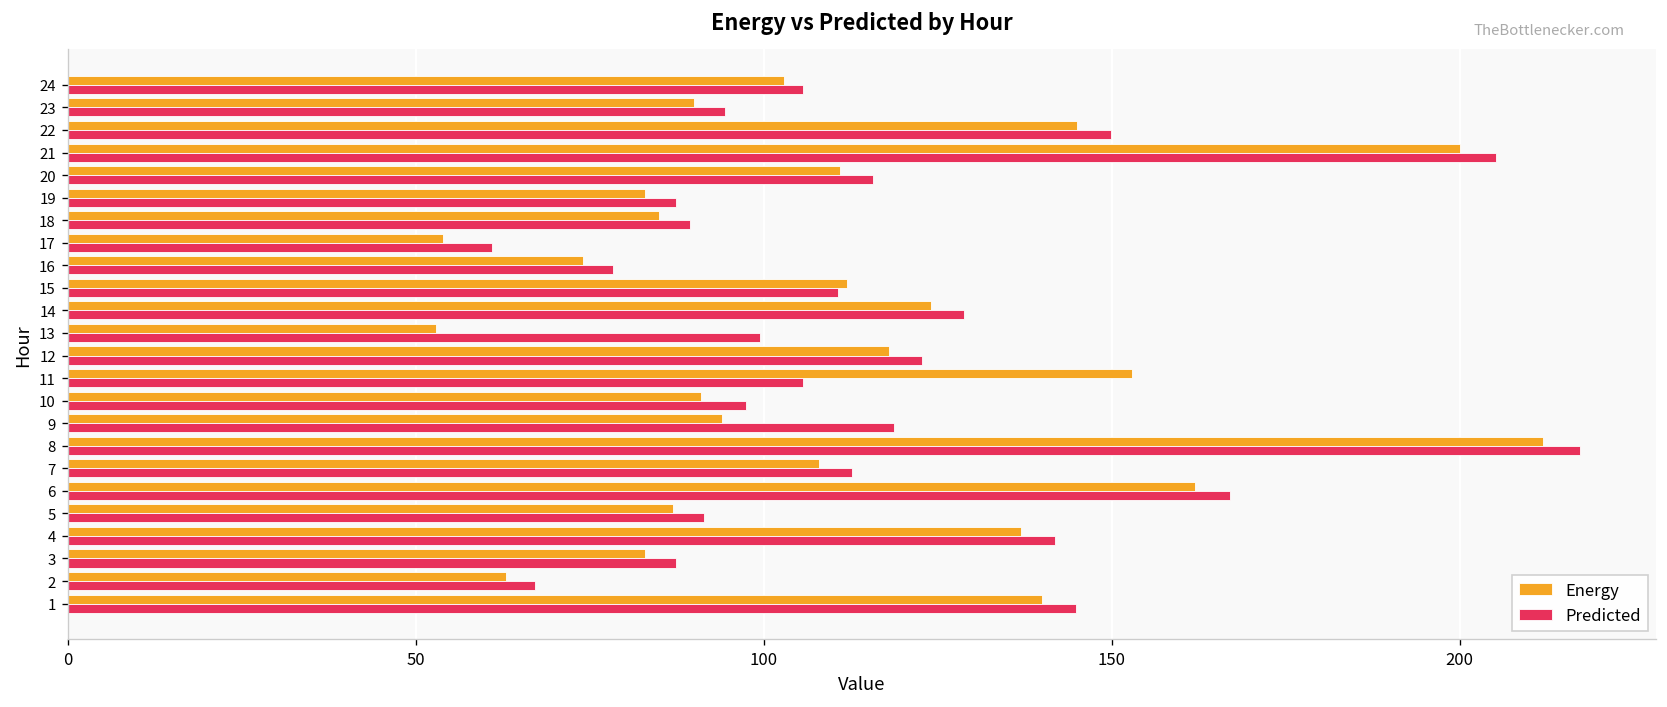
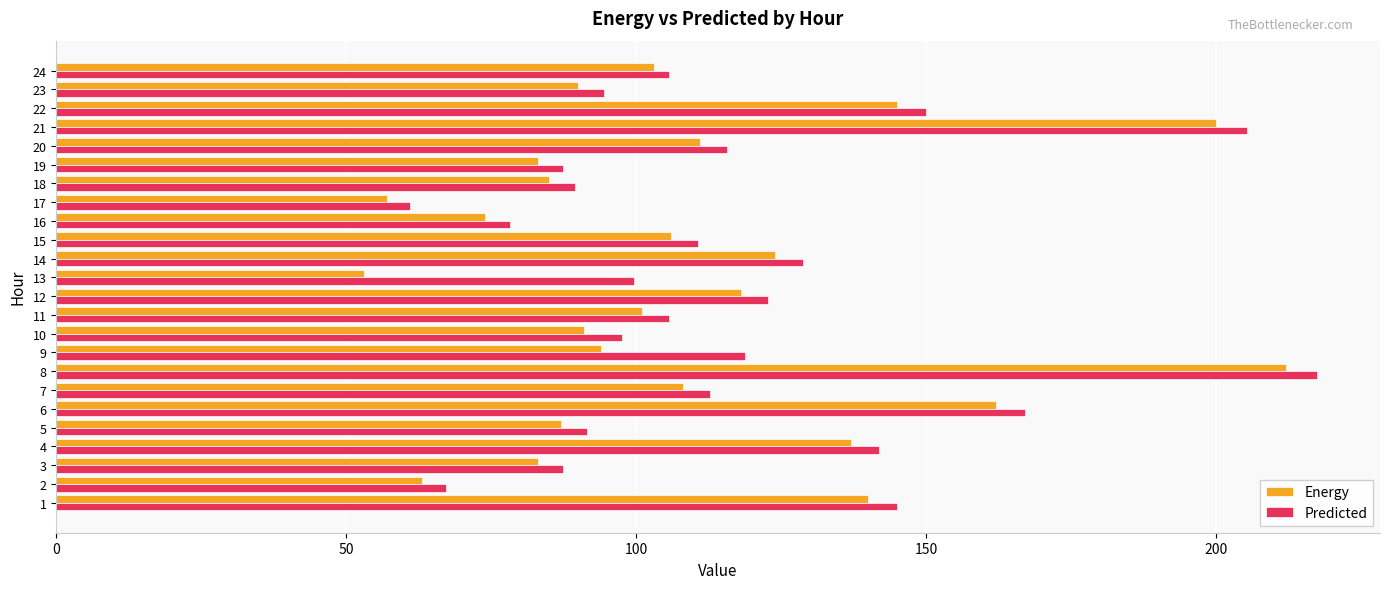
Energy, 17: 54 -> 57
Energy, 15: 112 -> 106
Energy, 11: 153 -> 101
